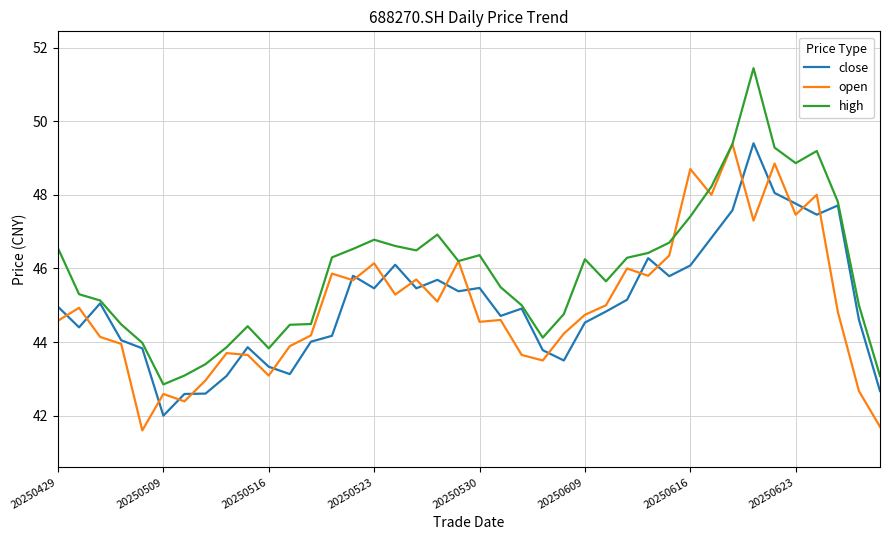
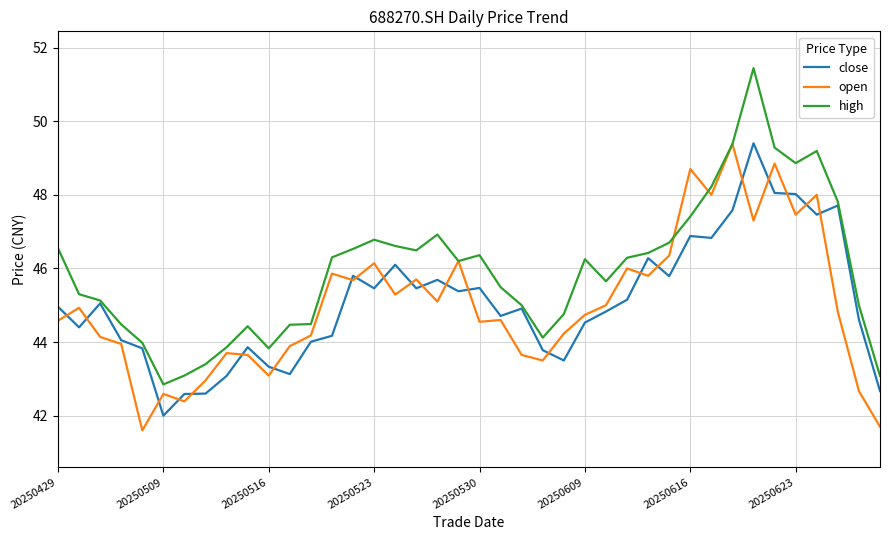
close, 20250616: 46.1 -> 46.9
close, 20250623: 47.8 -> 48.0
